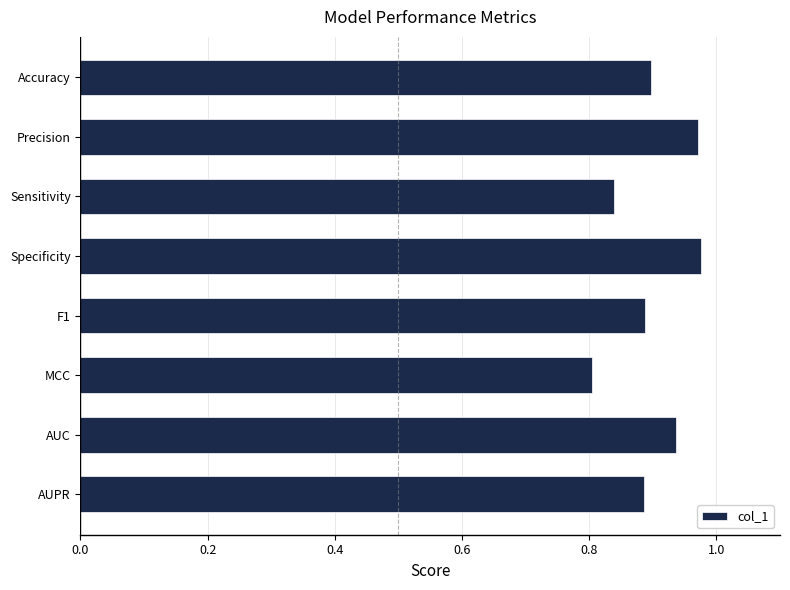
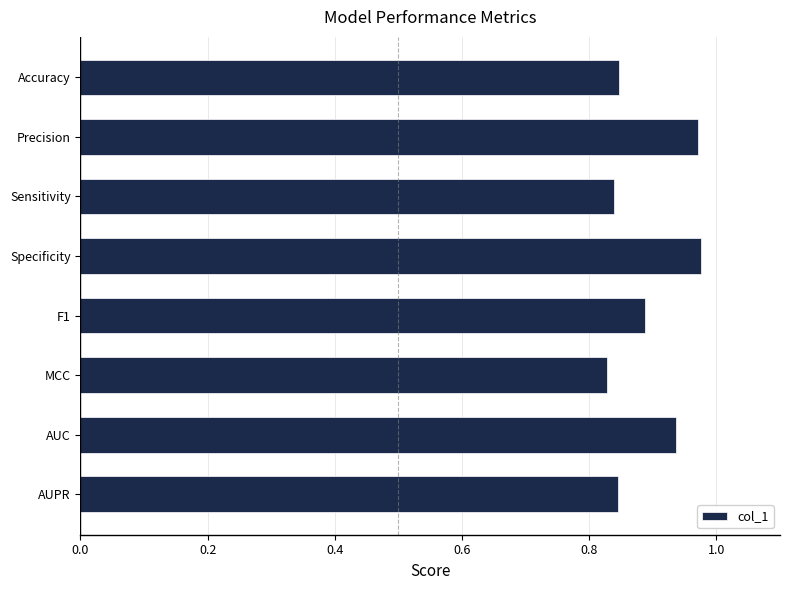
Accuracy: 0.90 -> 0.85
MCC: 0.80 -> 0.83
AUPR: 0.89 -> 0.85
